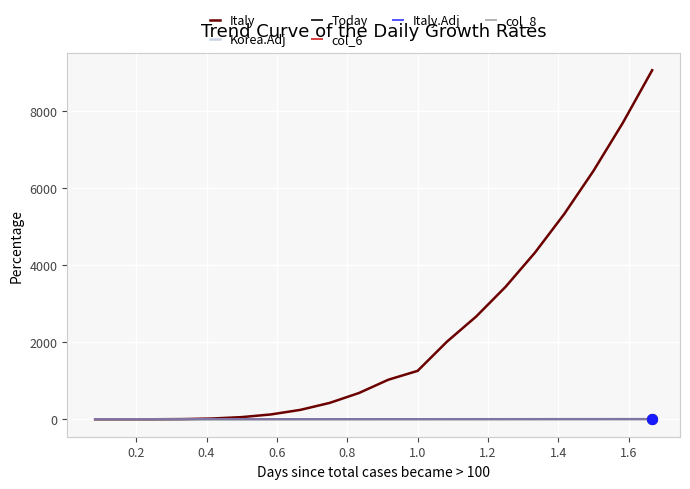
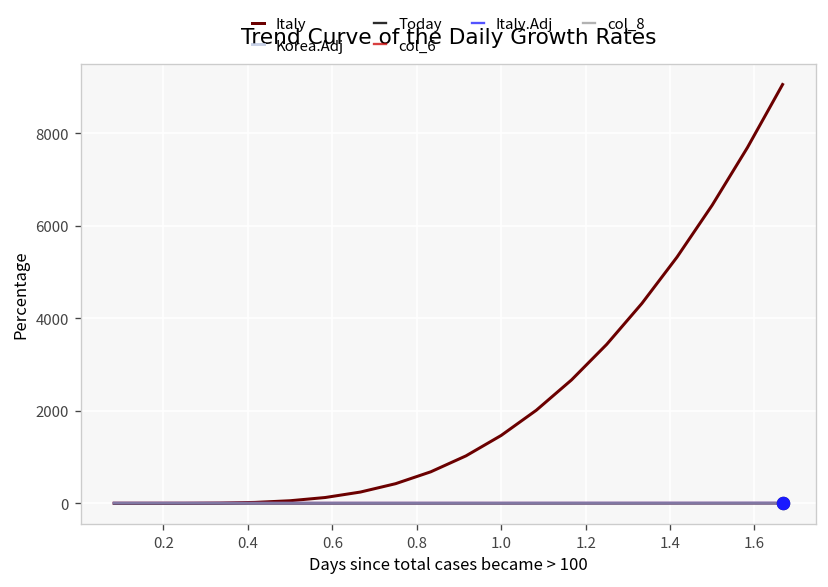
Italy, 1.0: 1300 -> 1500
